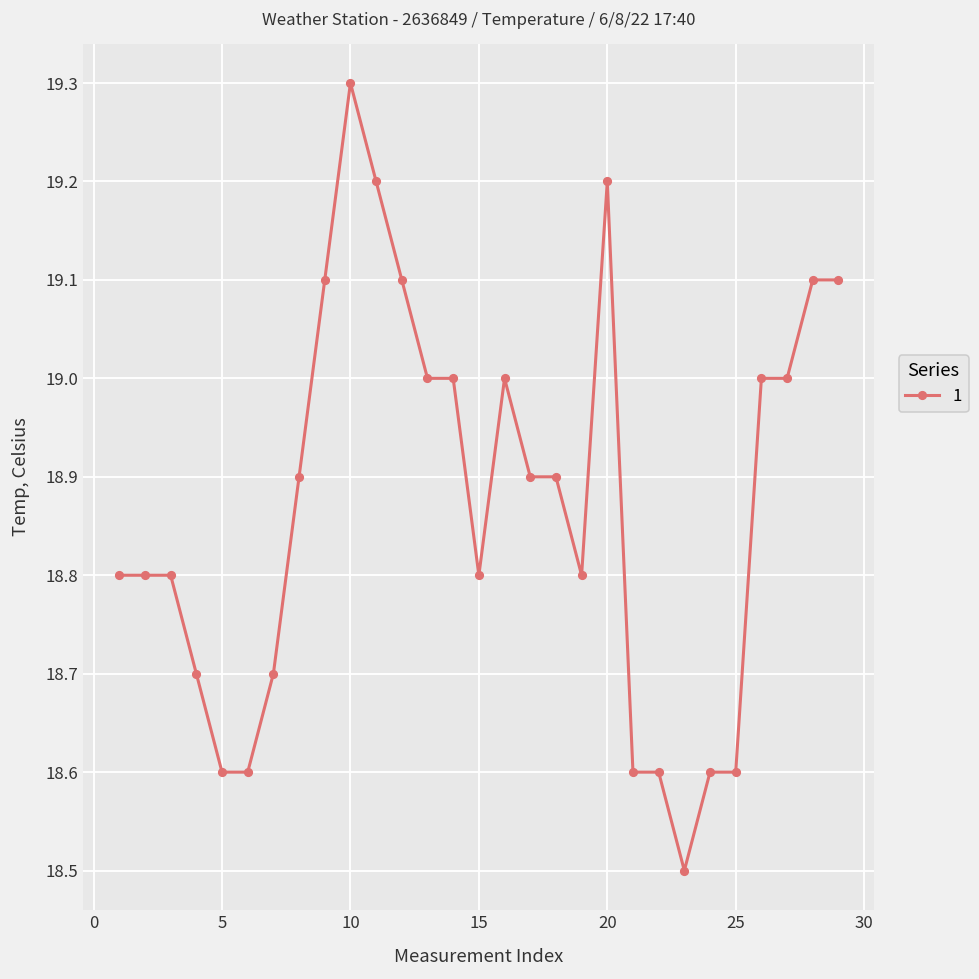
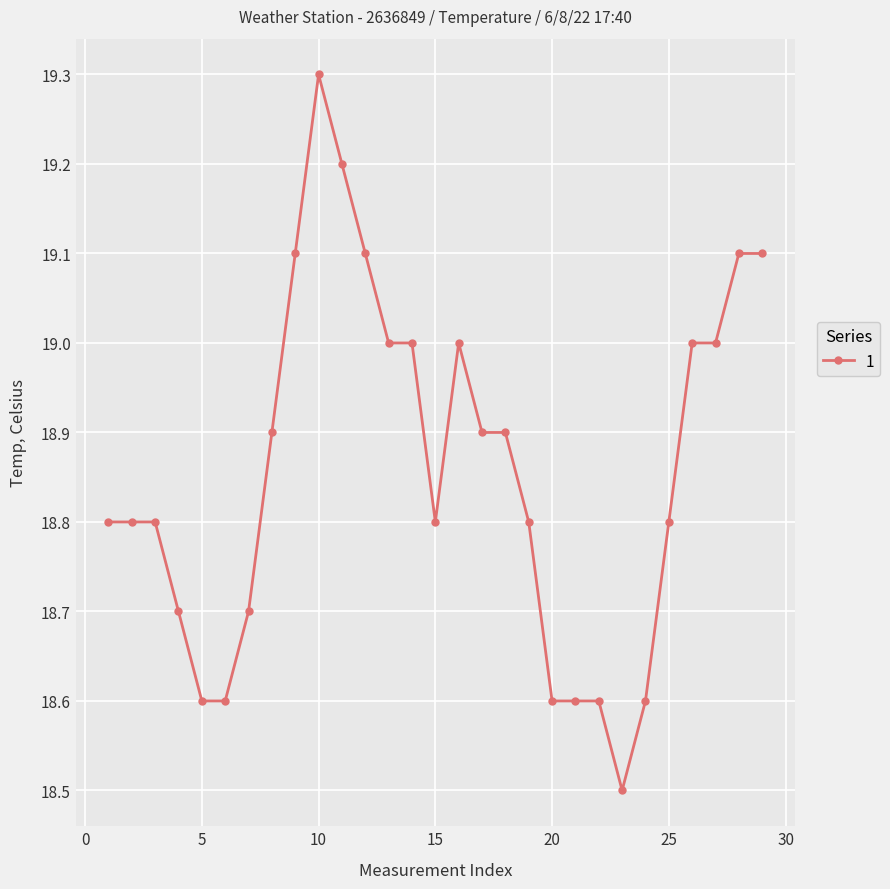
20: 19.2 -> 18.6
25: 18.6 -> 18.8
